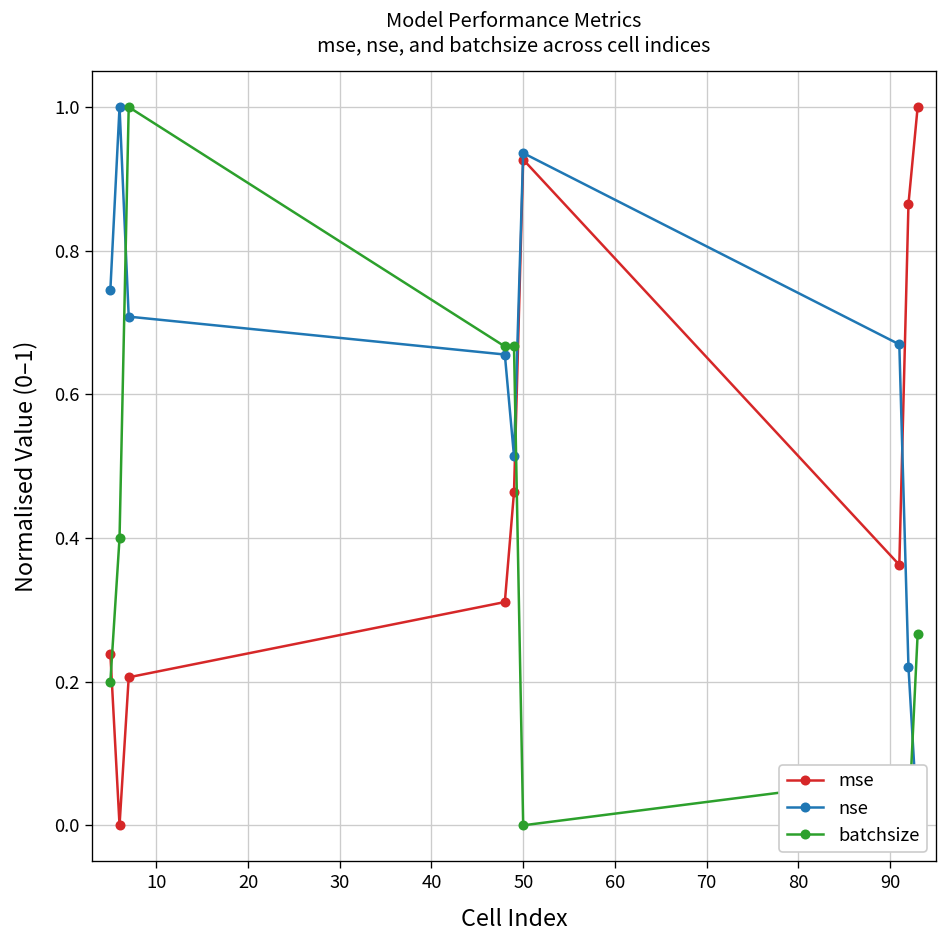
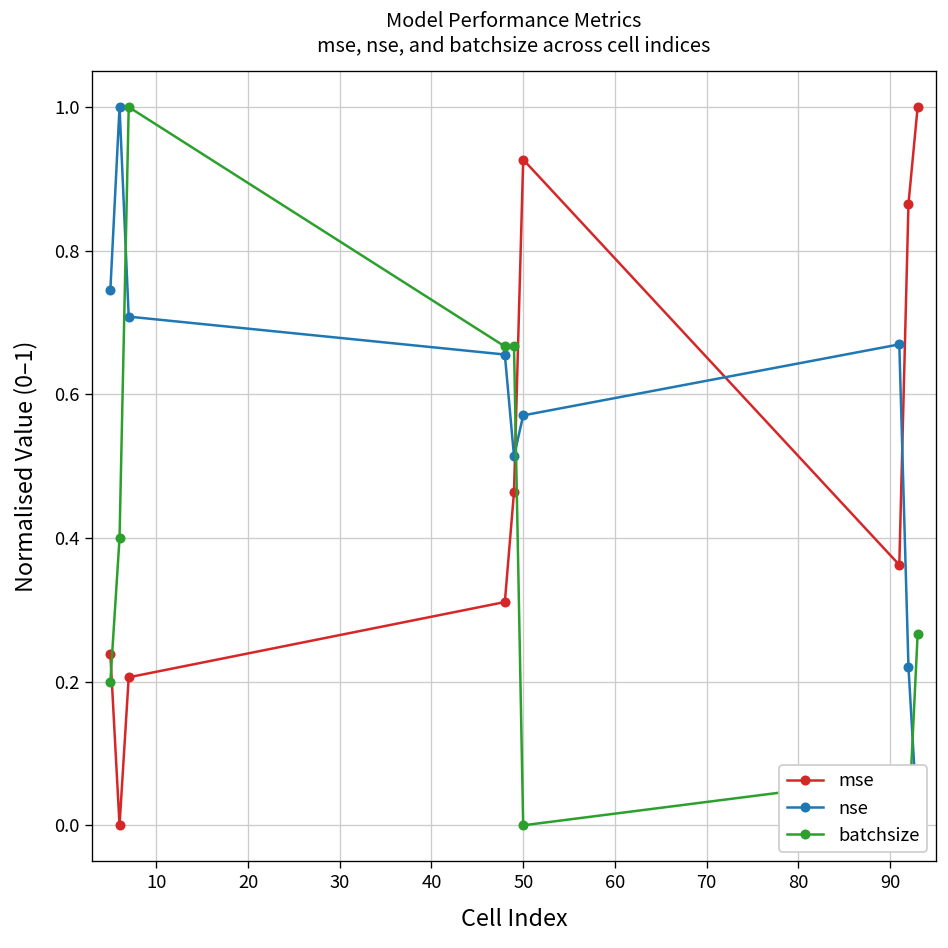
nse, 50: 0.94 -> 0.57
